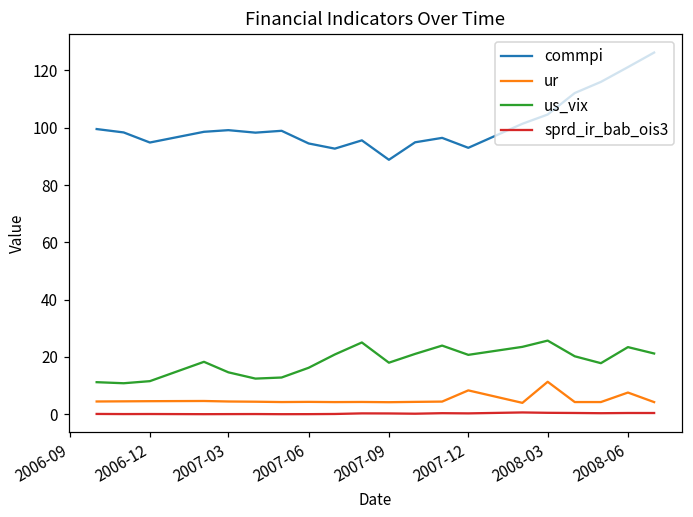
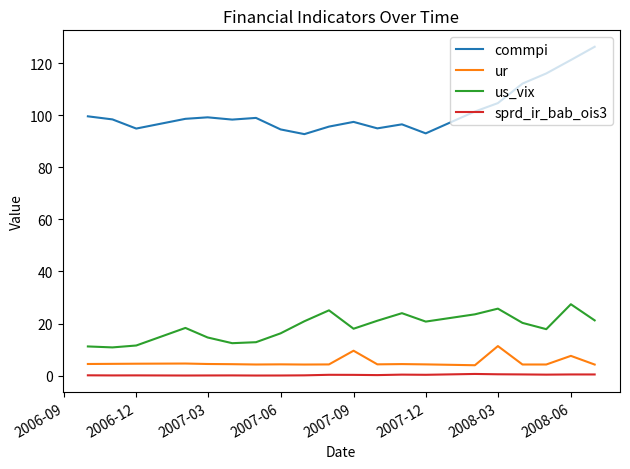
commpi, 2007-09: 89 -> 97
ur, 2007-09: 4 -> 10
ur, 2007-12: 8 -> 4
us_vix, 2008-06: 23 -> 27
